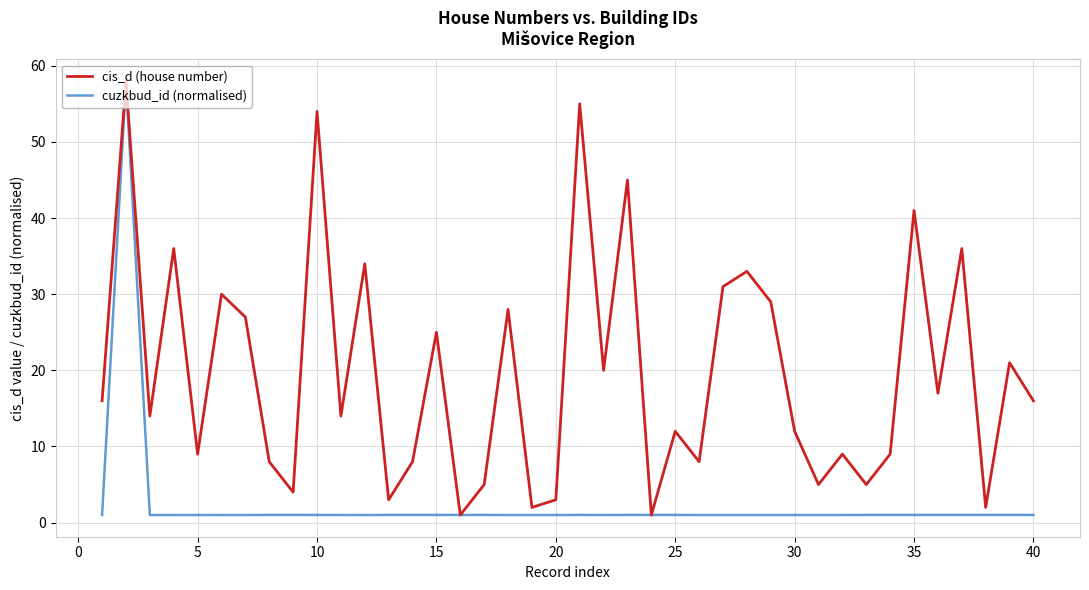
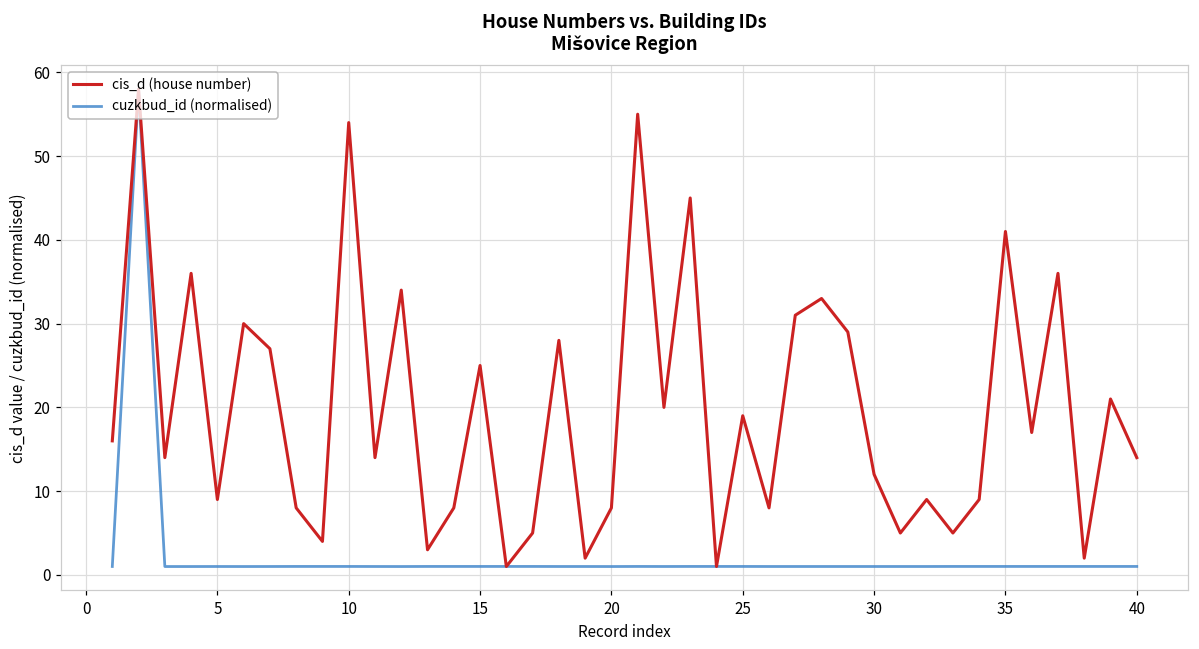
cis_d (house number), 20: 3 -> 8
cis_d (house number), 25: 12 -> 19
cis_d (house number), 40: 16 -> 14
